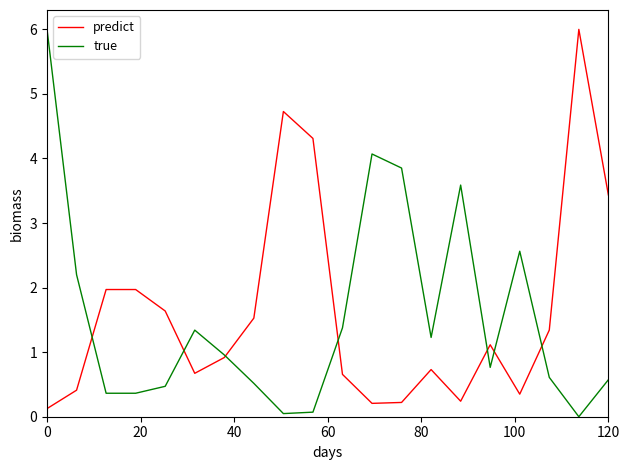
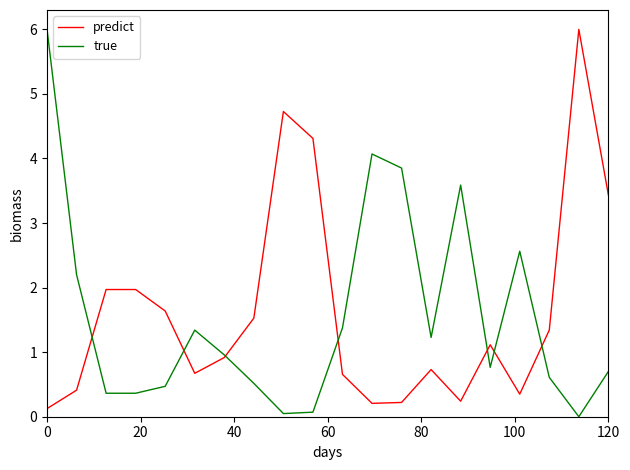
true, 120: 0.6 -> 0.7
